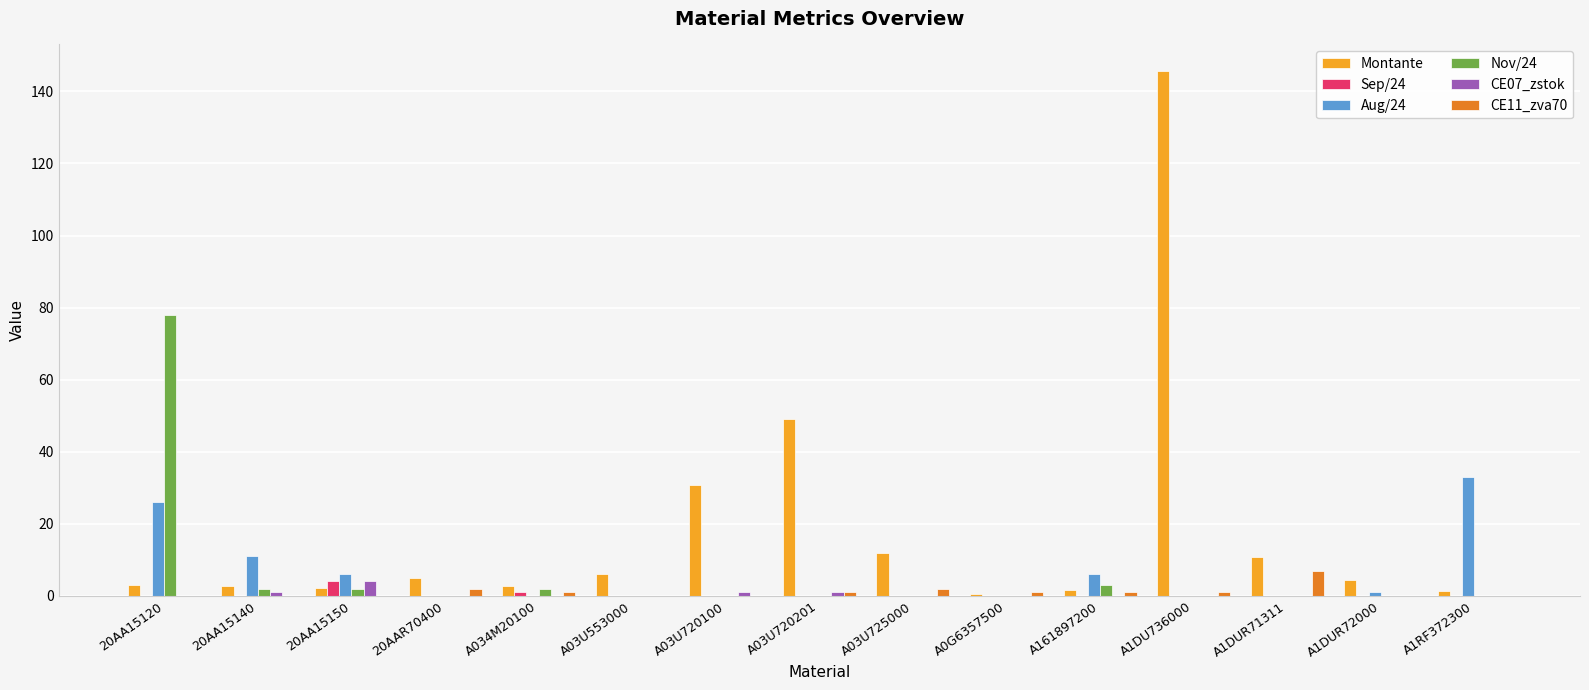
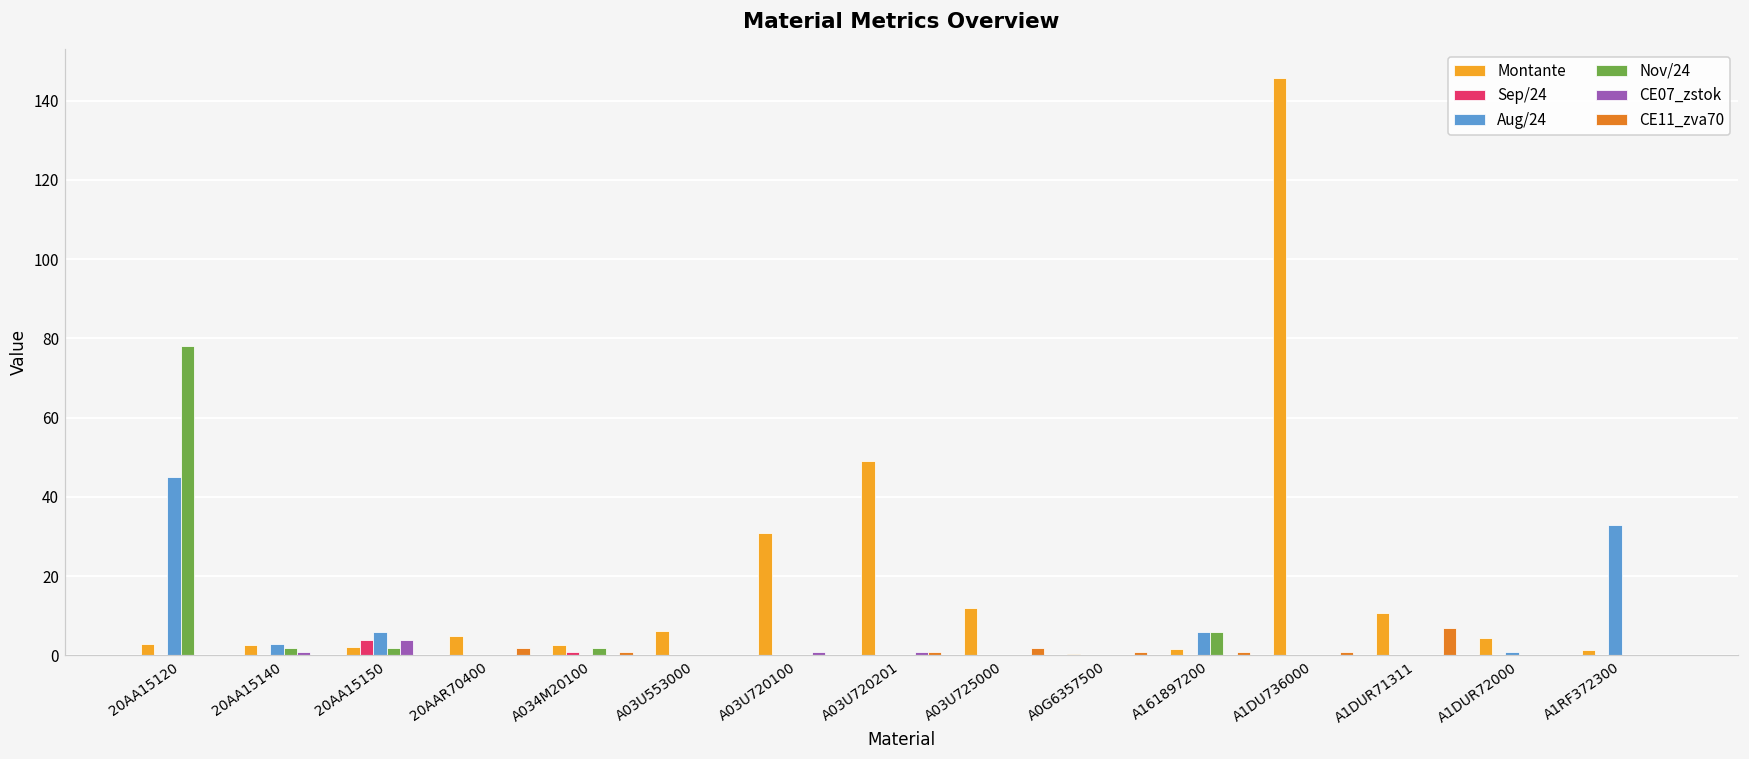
Aug/24, 20AA15120: 26 -> 45
Aug/24, 20AA15140: 11 -> 3
Nov/24, A161897200: 3 -> 6
